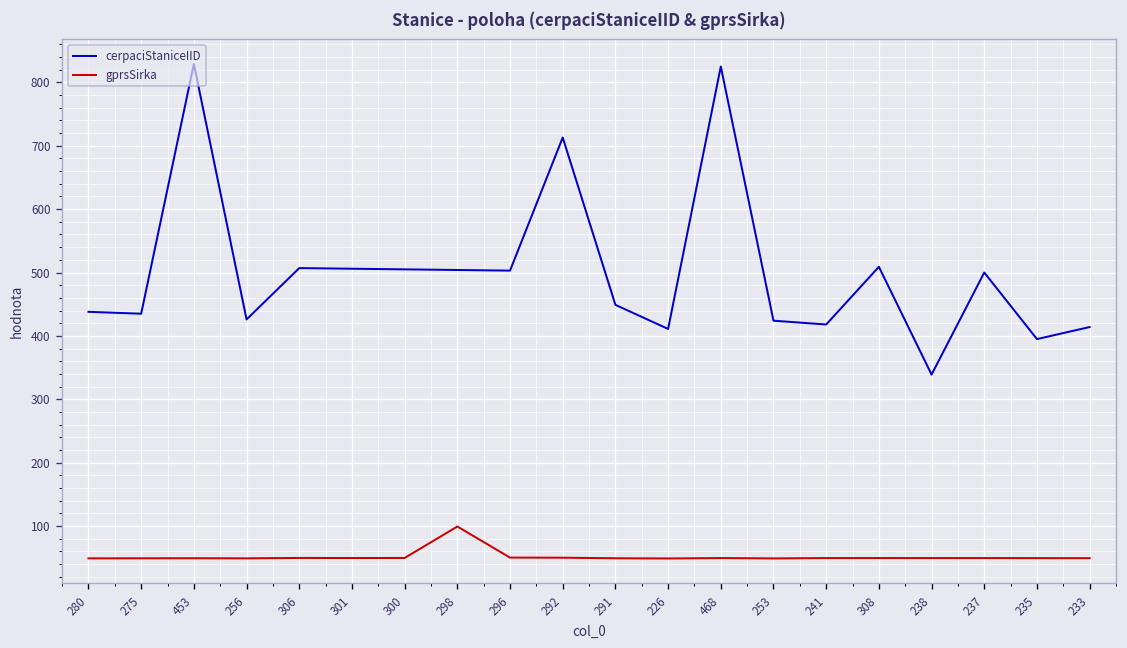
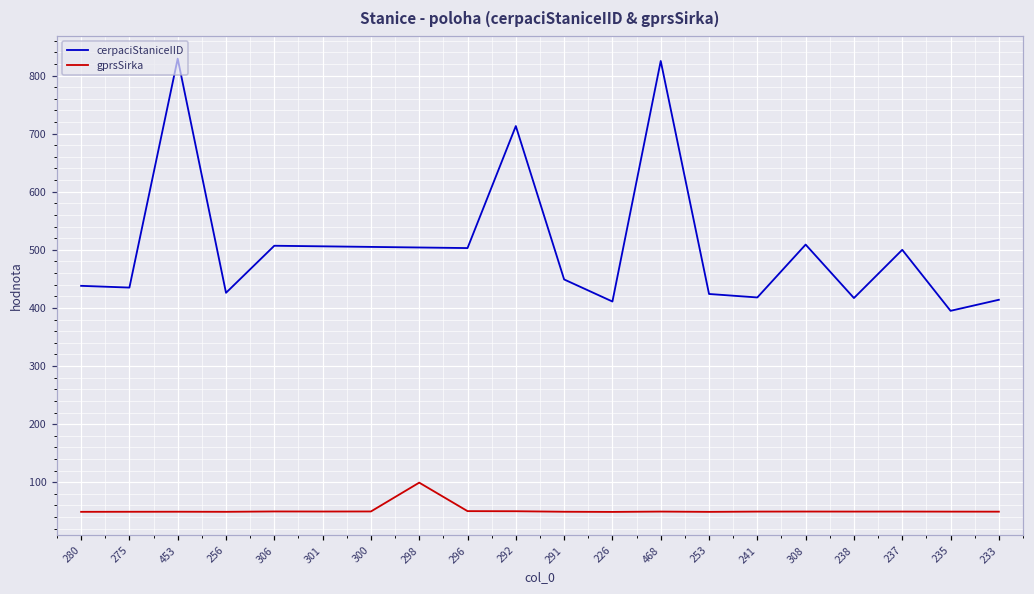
cerpaciStaniceIID, 238: 340 -> 420
